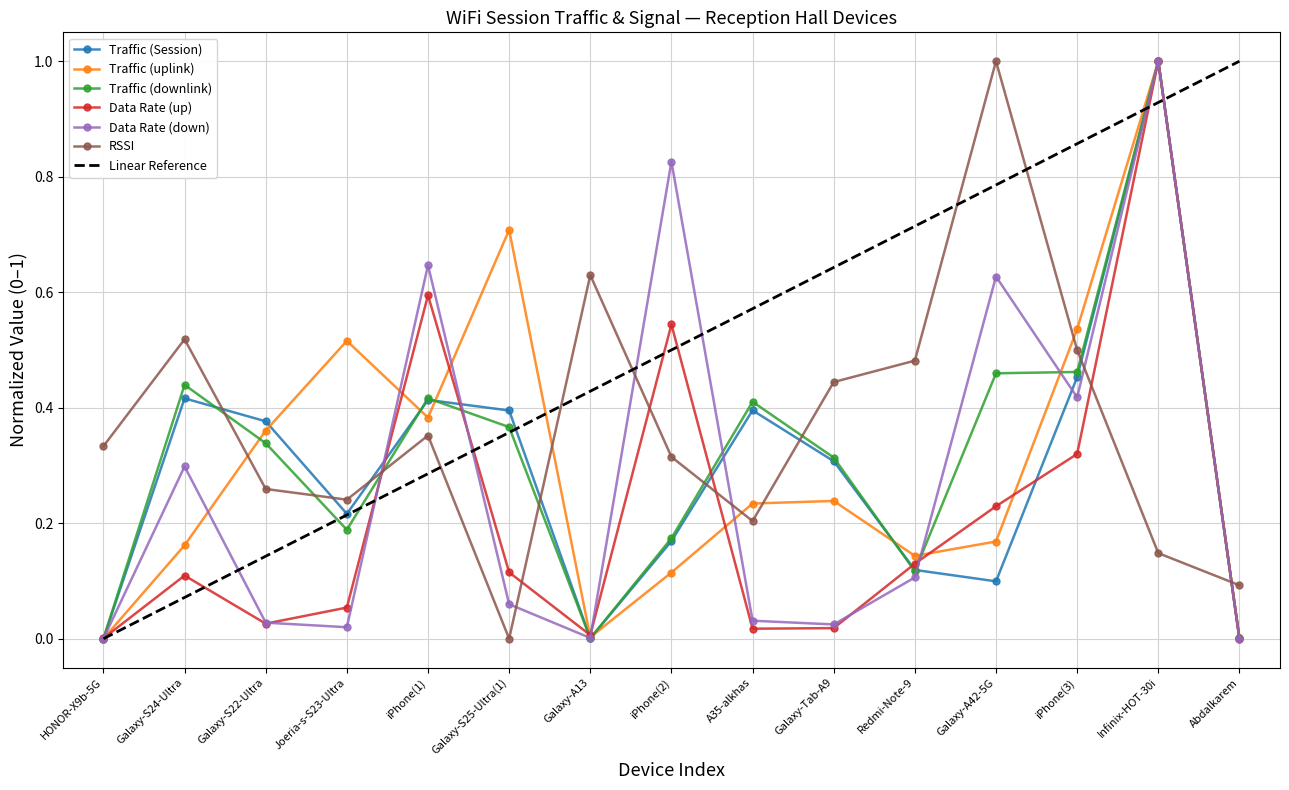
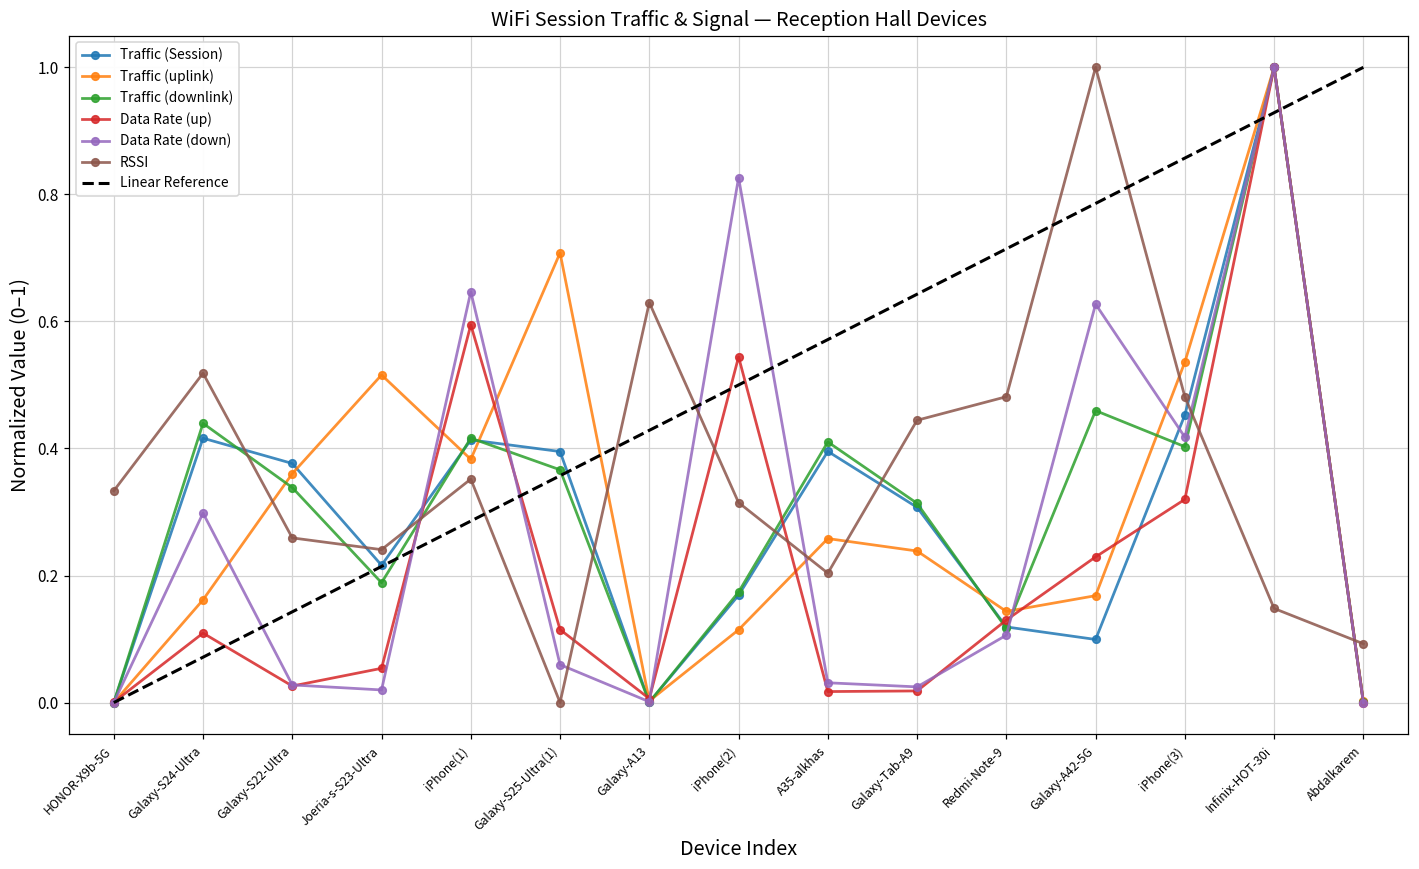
Traffic (uplink), A35-alkhas: 0.23 -> 0.26
Traffic (downlink), iPhone(3): 0.46 -> 0.40
RSSI, iPhone(3): 0.50 -> 0.48
